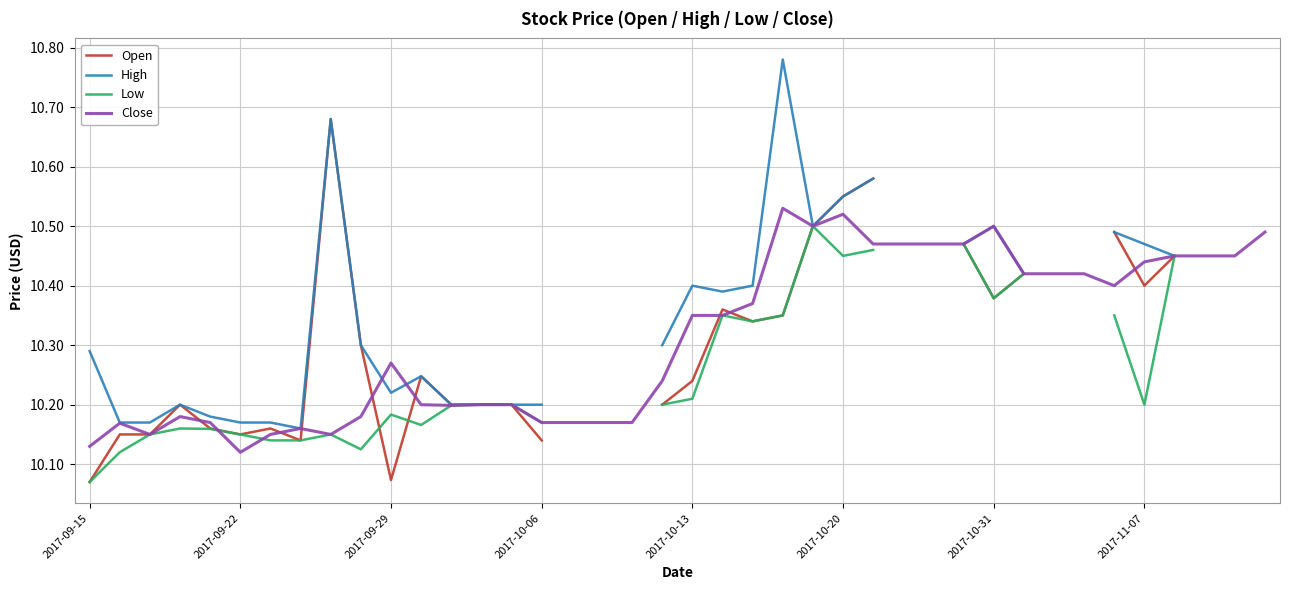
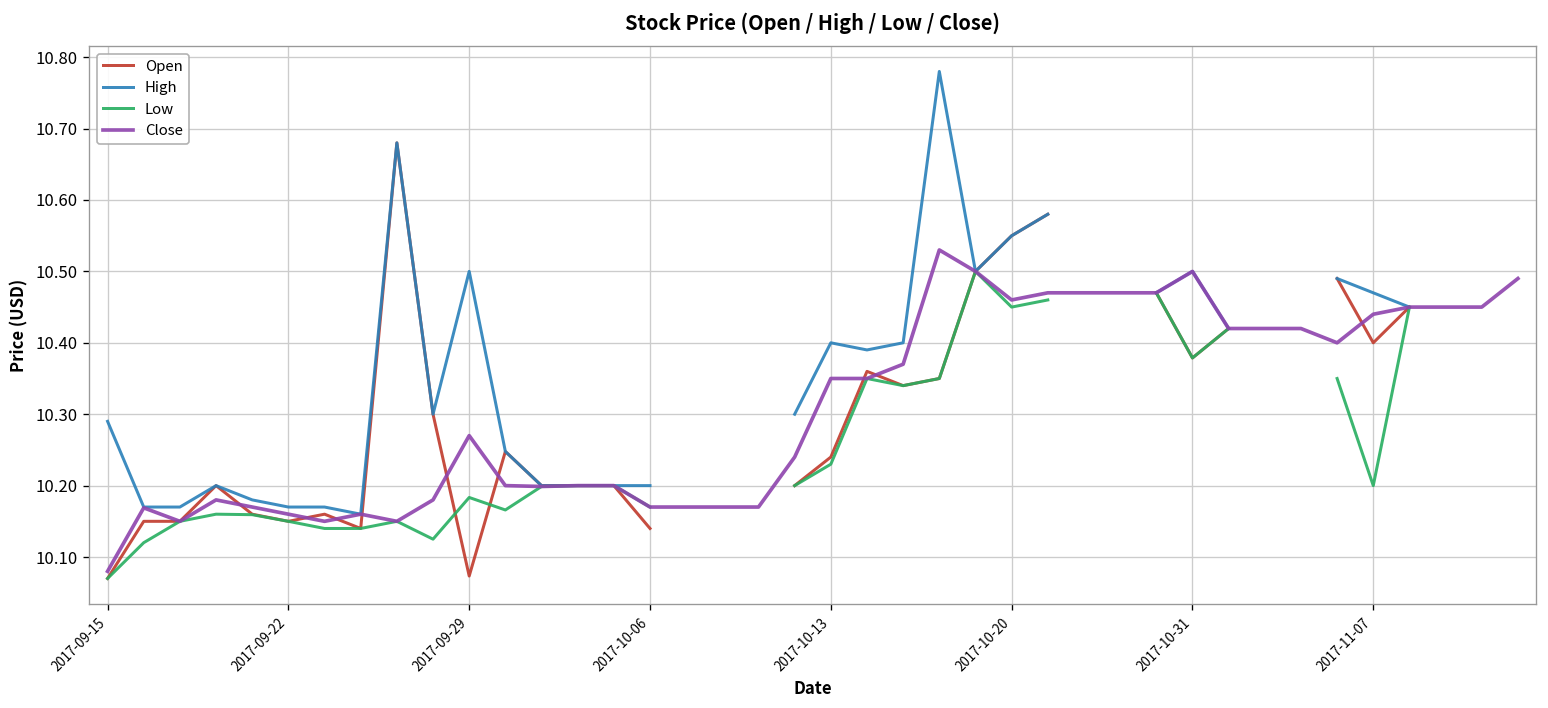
Close, 2017-09-15: 10.13 -> 10.08
Close, 2017-09-22: 10.12 -> 10.16
High, 2017-09-29: 10.22 -> 10.50
Low, 2017-10-13: 10.21 -> 10.23
Close, 2017-10-20: 10.52 -> 10.46
